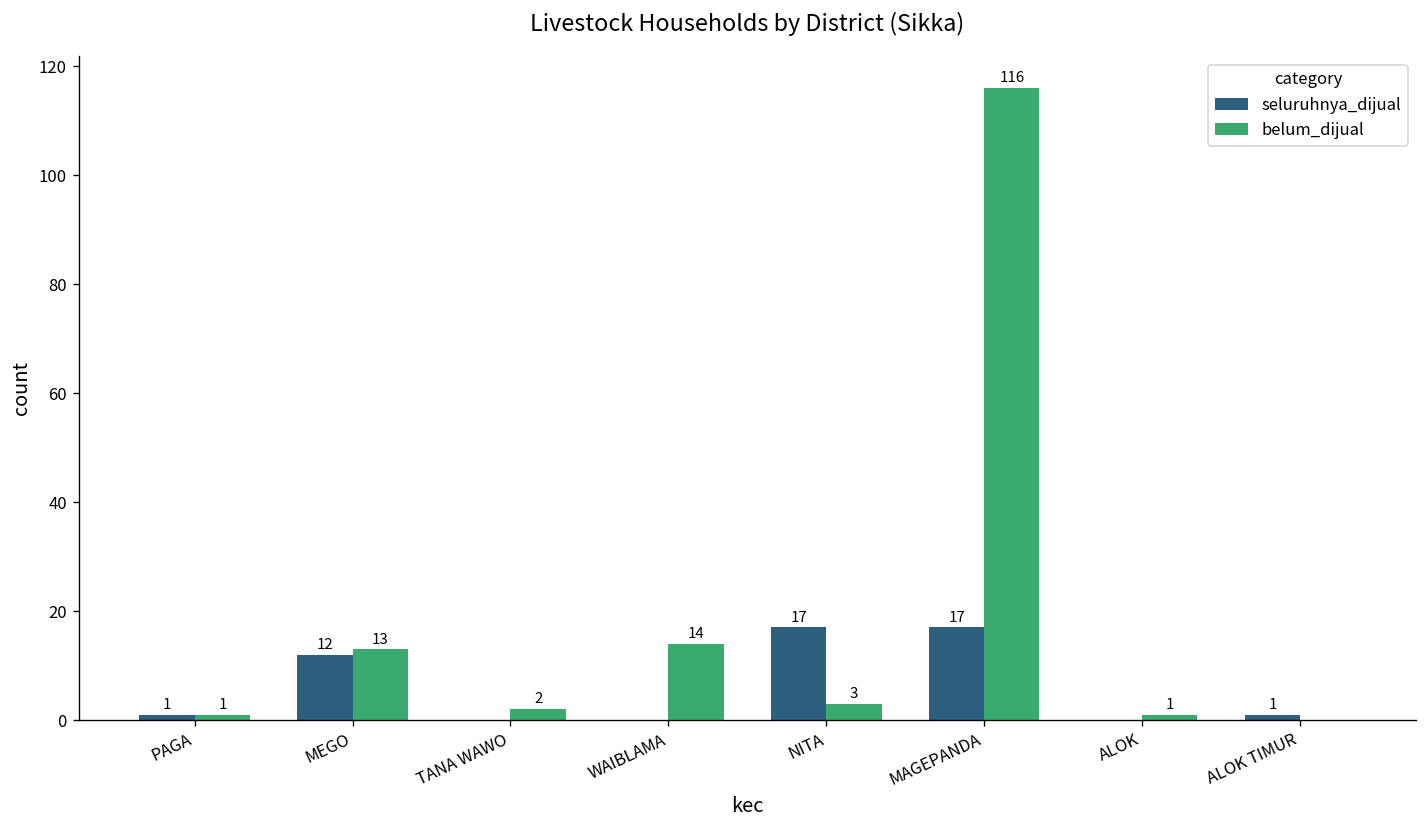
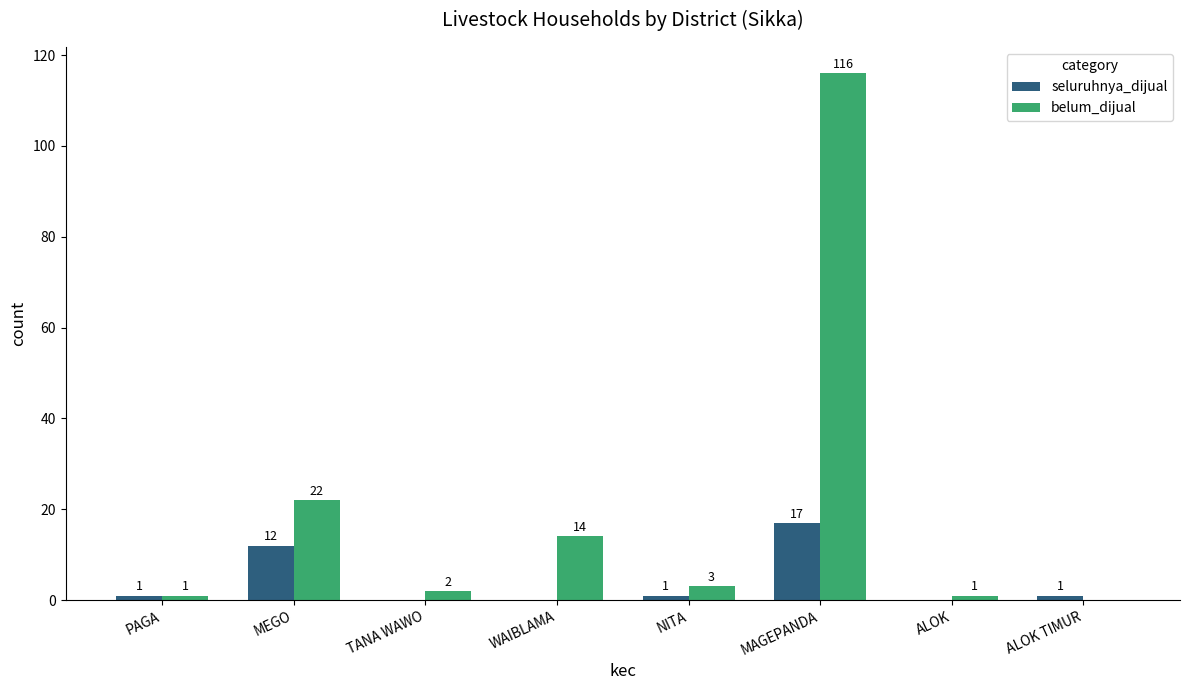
belum_dijual, MEGO: 13 -> 22
seluruhnya_dijual, NITA: 17 -> 1
